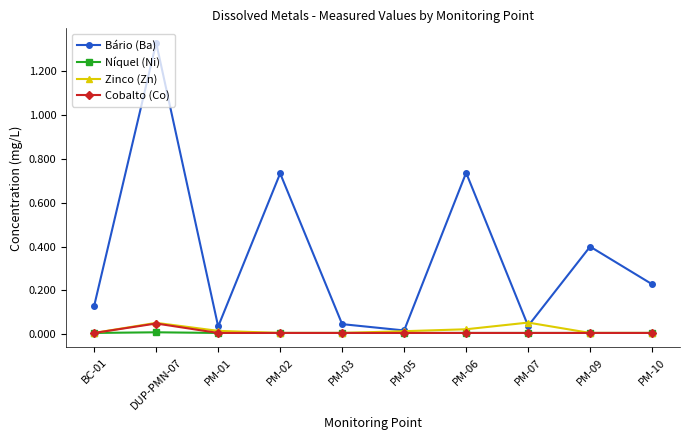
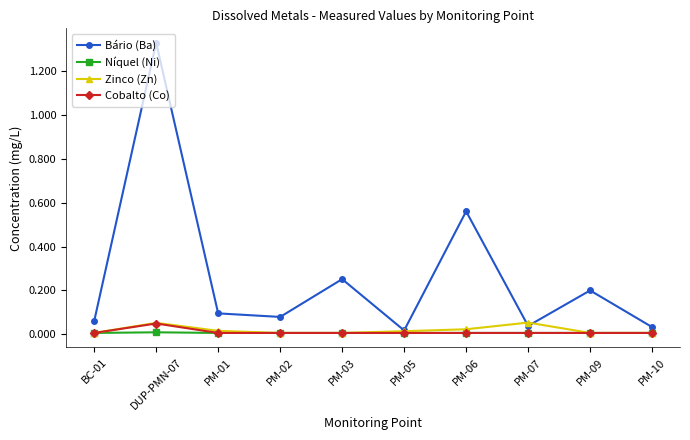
Bário (Ba), BC-01: 0.13 -> 0.06
Bário (Ba), PM-01: 0.04 -> 0.10
Bário (Ba), PM-02: 0.73 -> 0.08
Bário (Ba), PM-03: 0.05 -> 0.25
Bário (Ba), PM-06: 0.74 -> 0.56
Bário (Ba), PM-09: 0.4 -> 0.2
Bário (Ba), PM-10: 0.23 -> 0.03
